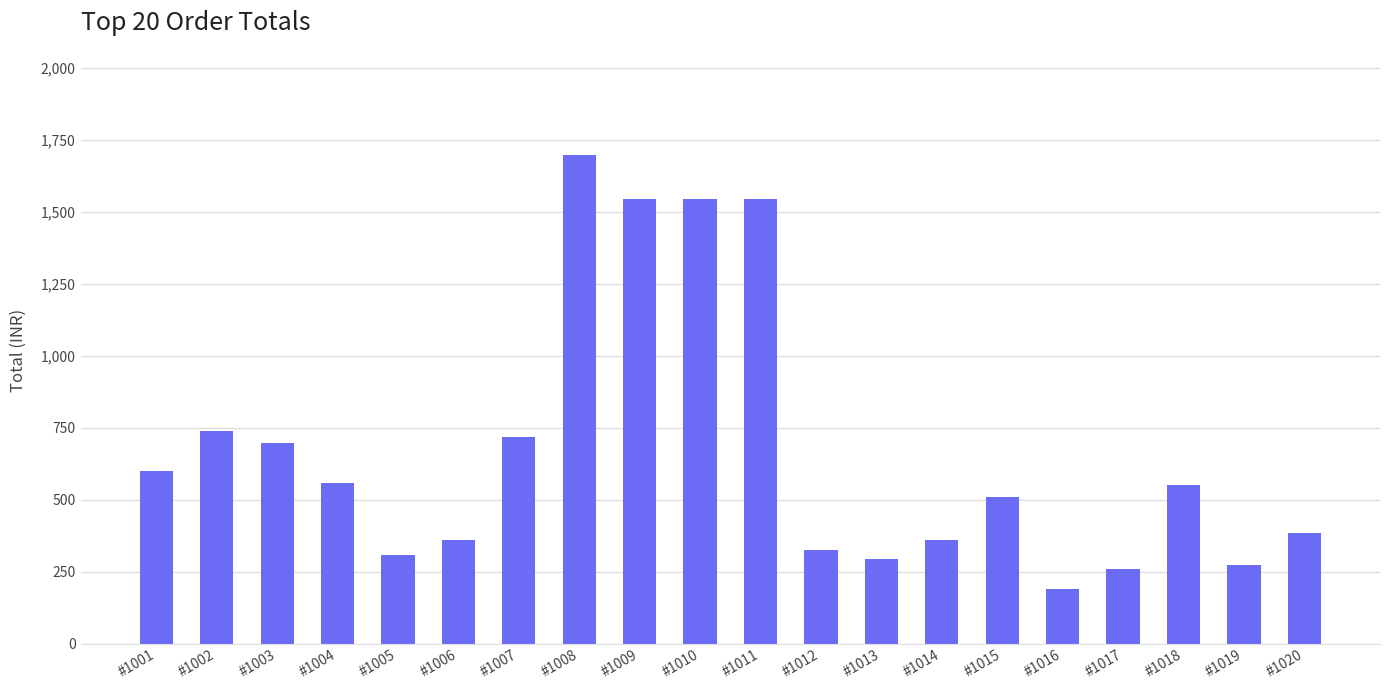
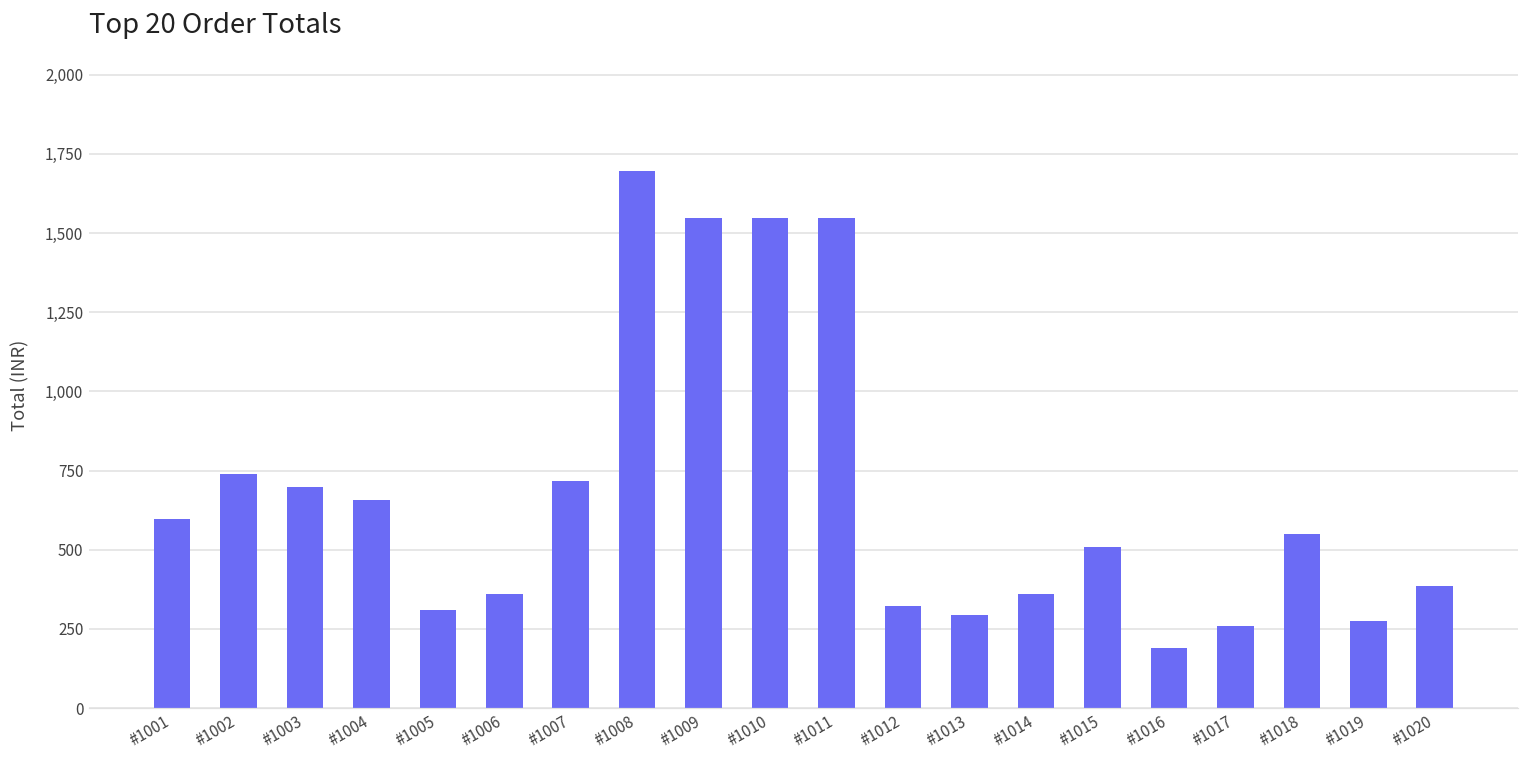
#1004: 560 -> 660
